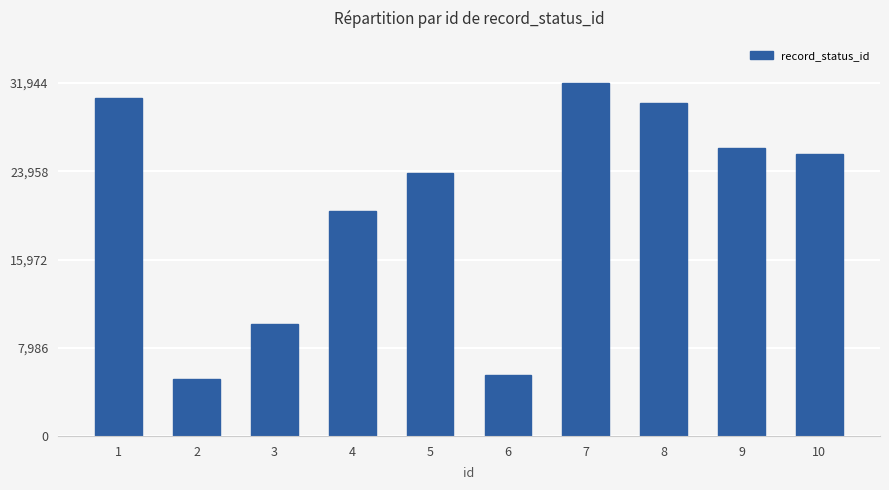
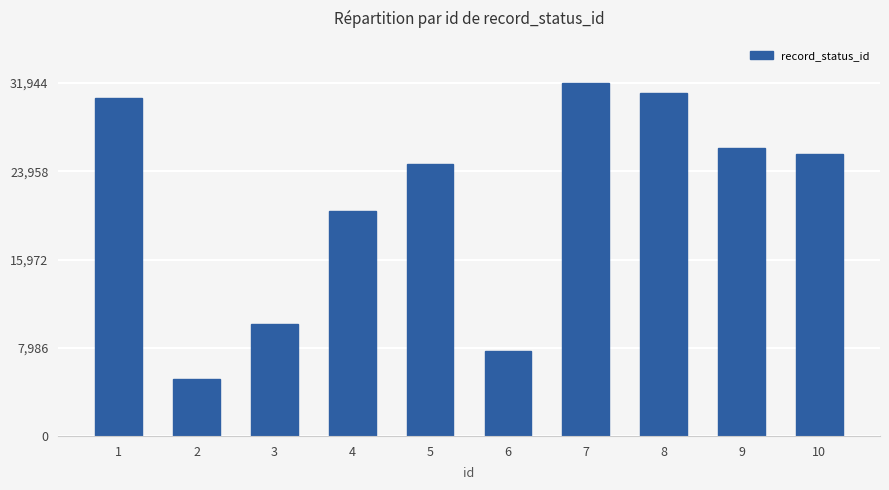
5: 23,800 -> 24,600
6: 5,500 -> 7,700
8: 30,100 -> 31,000
